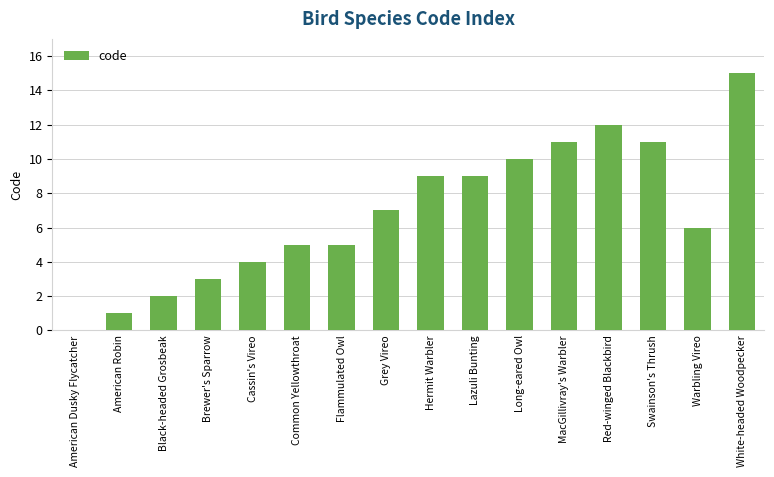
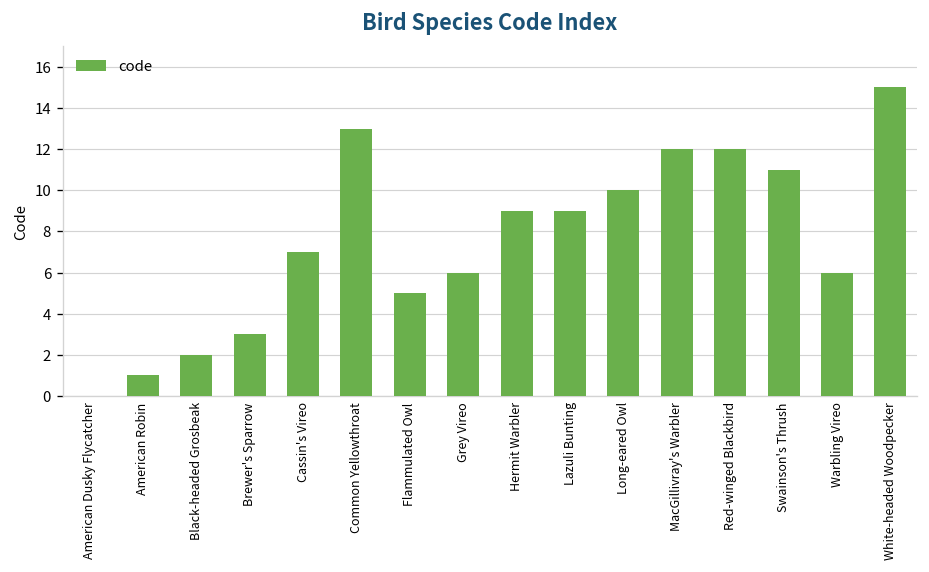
Cassin's Vireo: 4 -> 7
Common Yellowthroat: 5 -> 13
Grey Vireo: 7 -> 6
MacGillivray's Warbler: 11 -> 12
